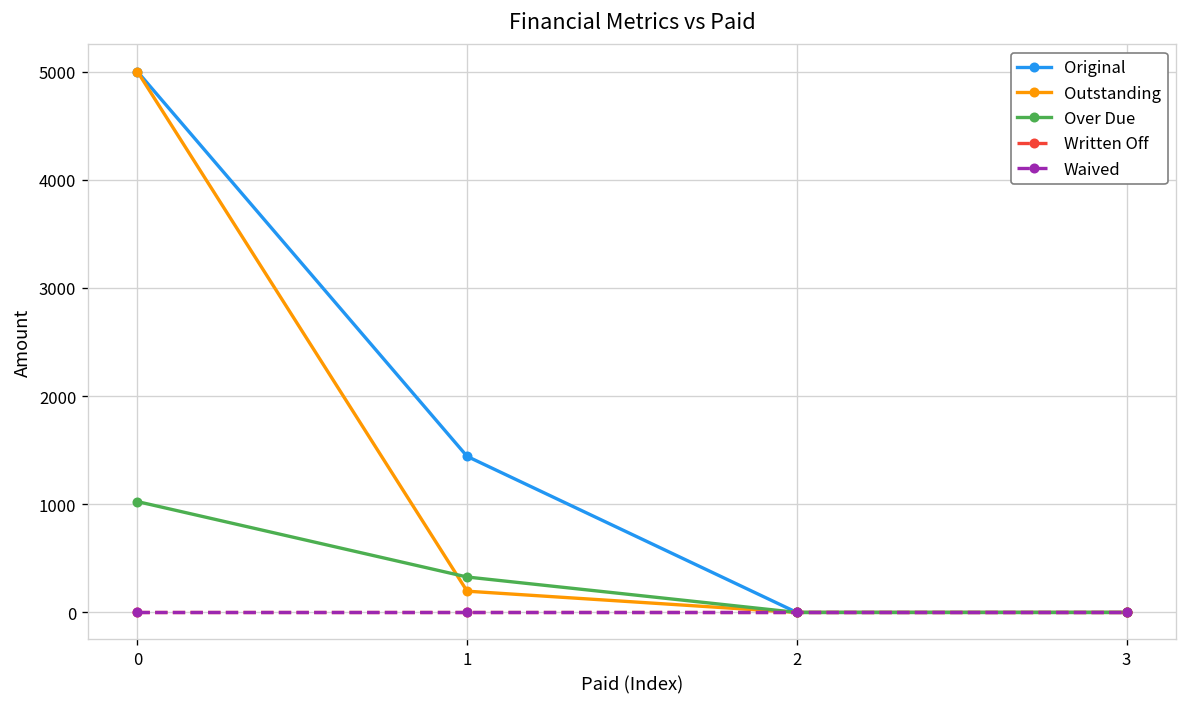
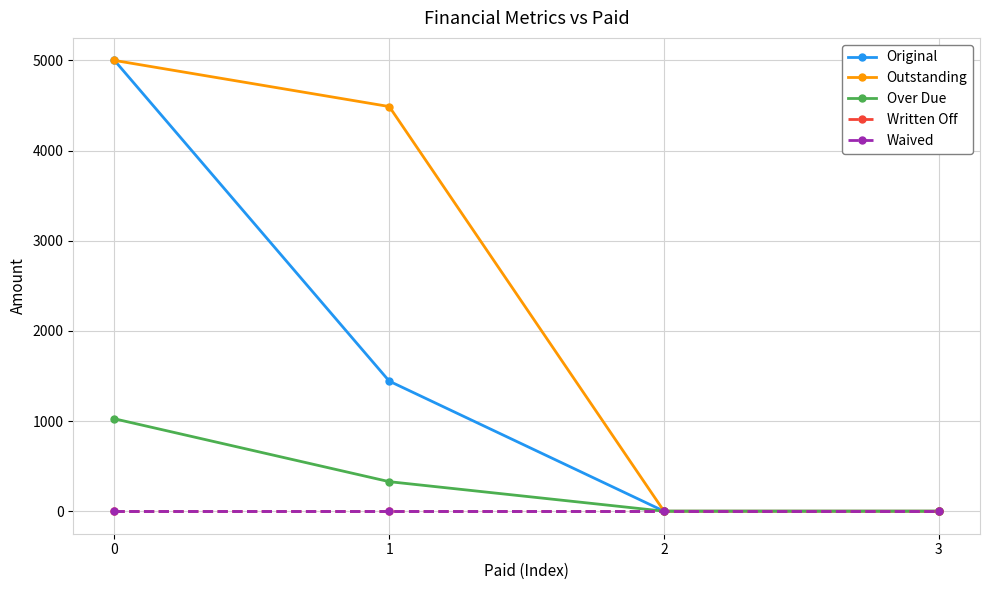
Outstanding, 1: 200 -> 4500
